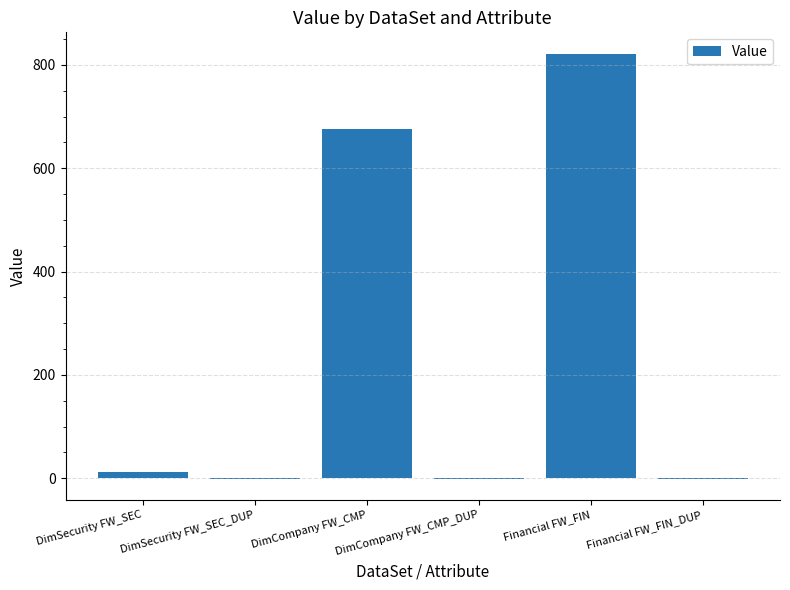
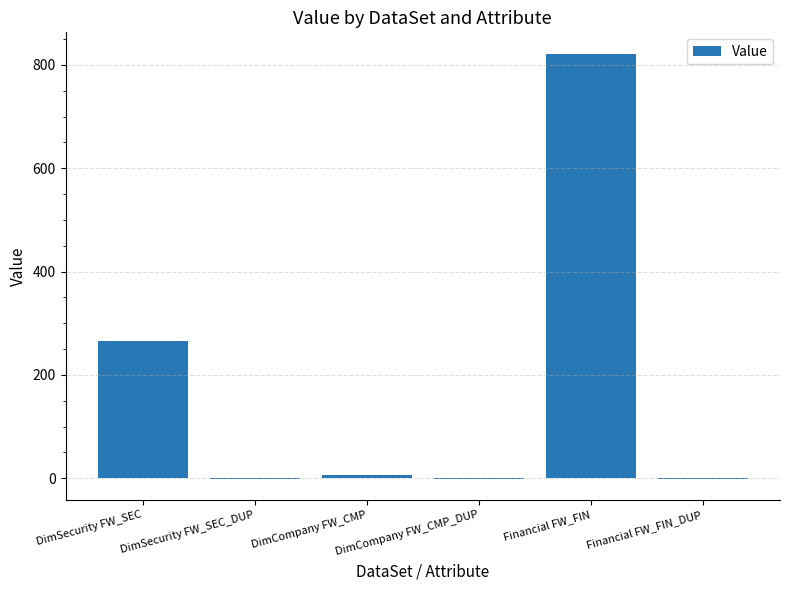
DimSecurity FW_SEC: 10 -> 270
DimCompany FW_CMP: 680 -> 10
